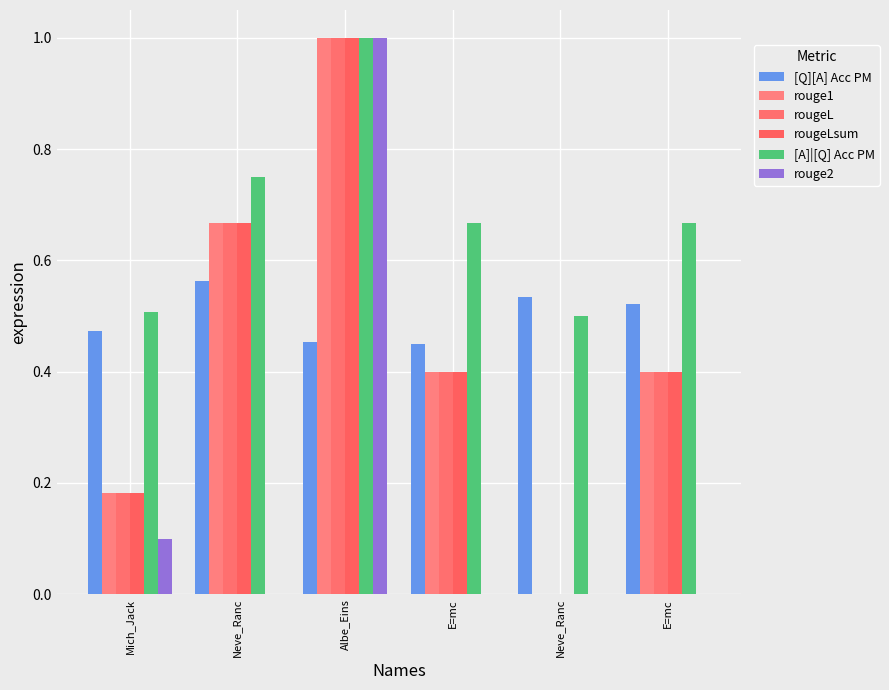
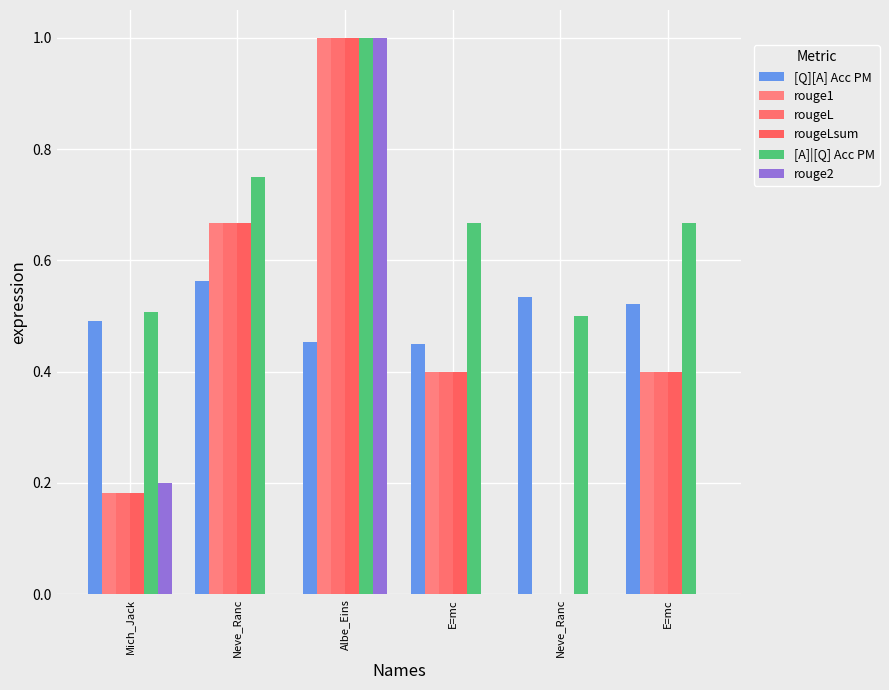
[Q][A] Acc PM, Mich_Jack: 0.47 -> 0.49
rouge2, Mich_Jack: 0.1 -> 0.2
